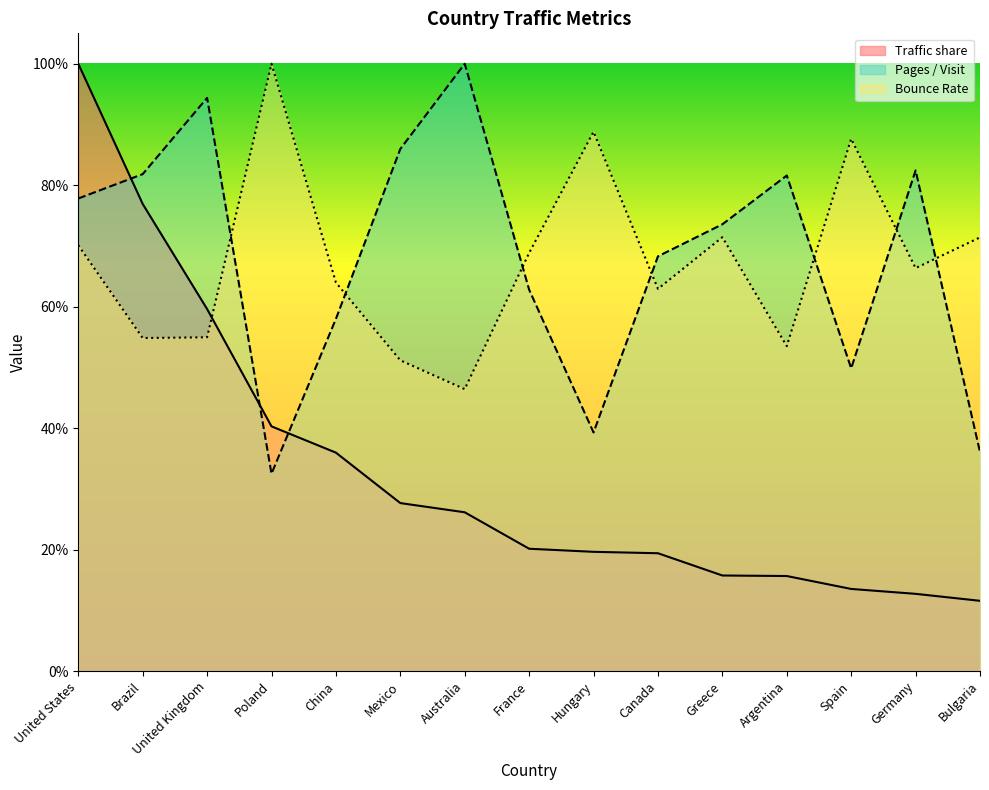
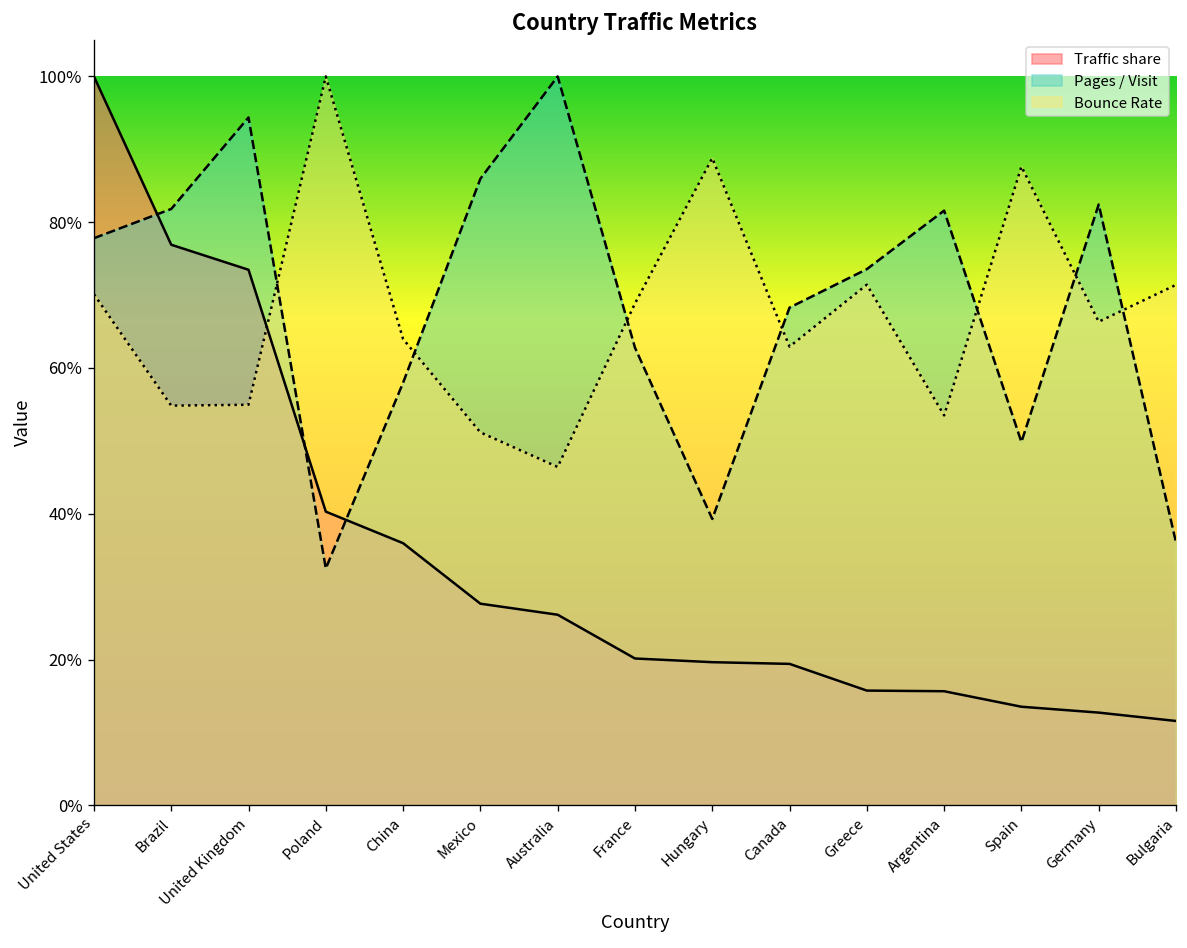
Traffic share, United Kingdom: 60% -> 73%
